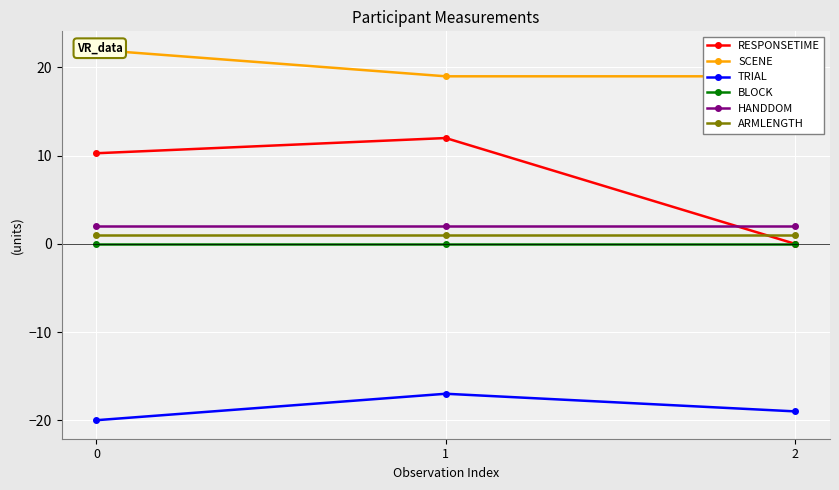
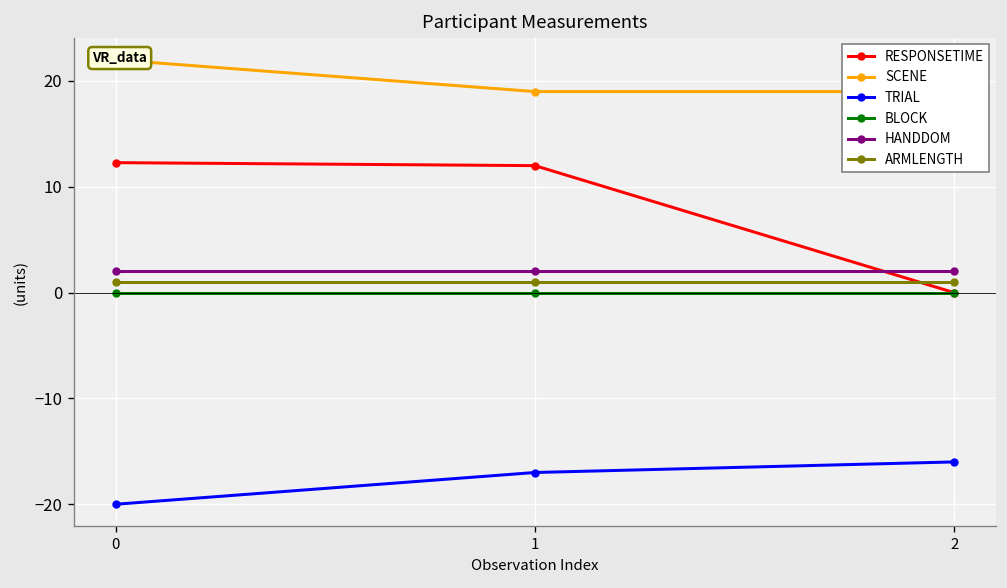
RESPONSETIME, 0: 10 -> 12
TRIAL, 2: -19 -> -16
